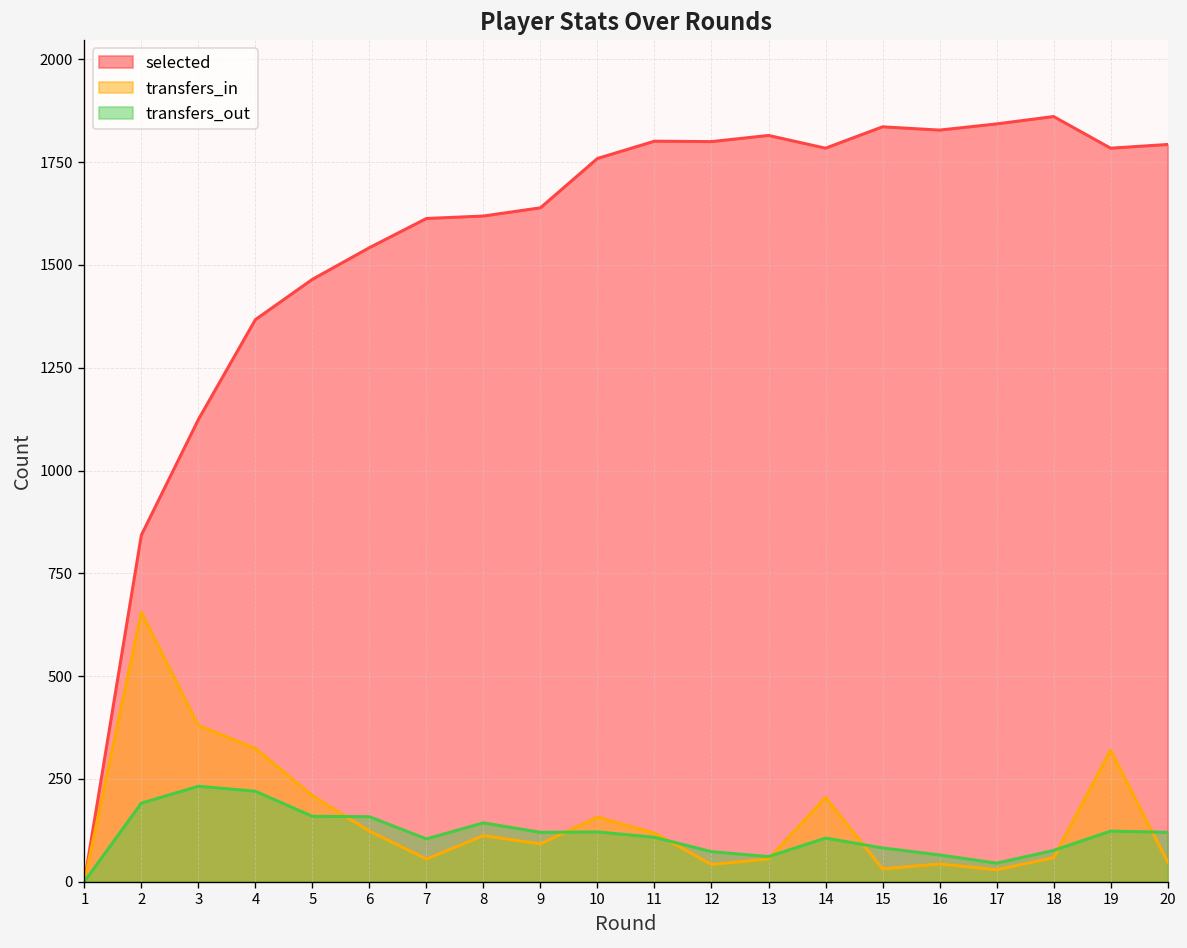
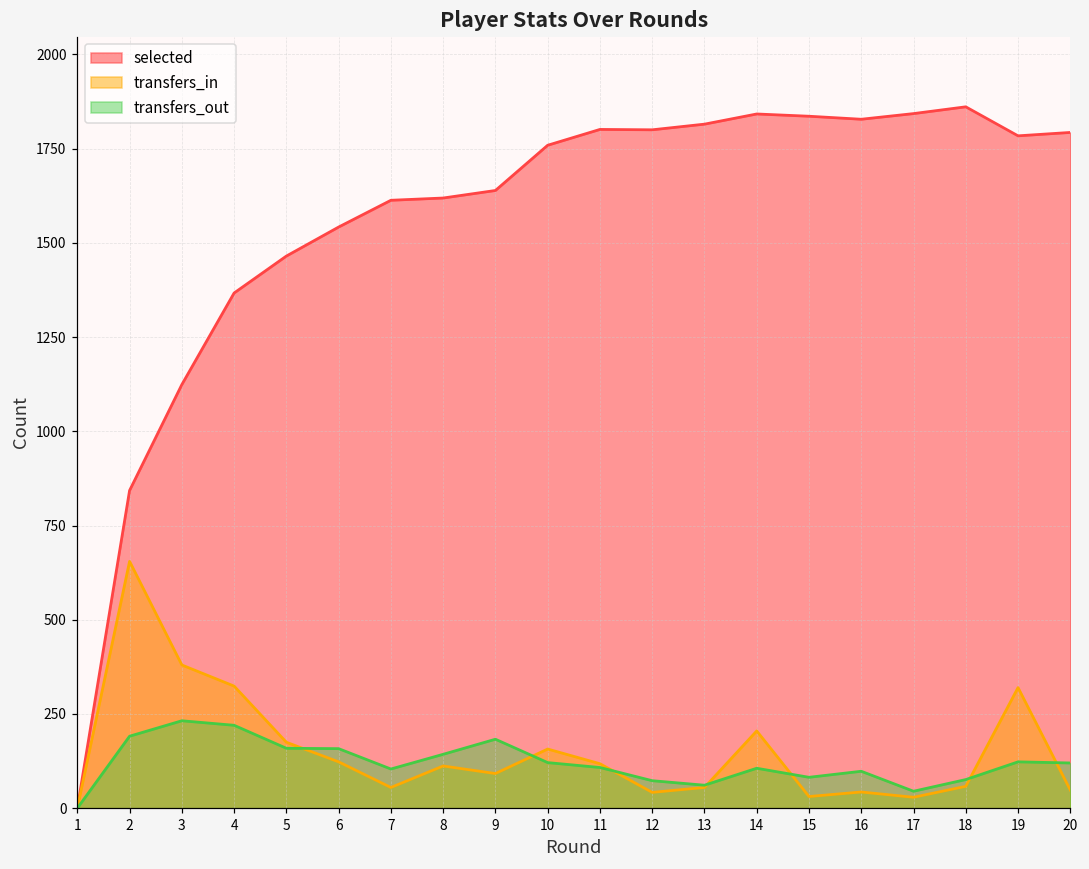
transfers_in, 5: 210 -> 180
transfers_out, 9: 120 -> 180
selected, 14: 1780 -> 1840
transfers_out, 16: 70 -> 100
